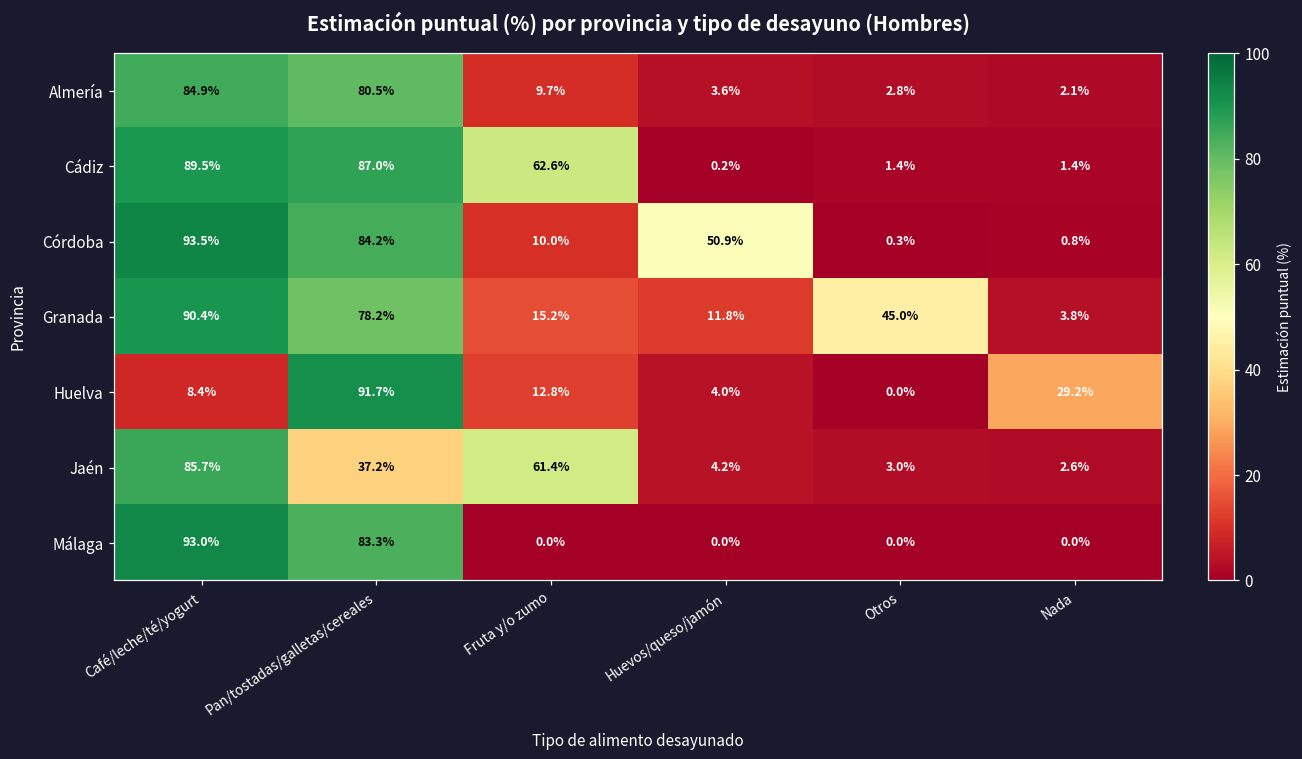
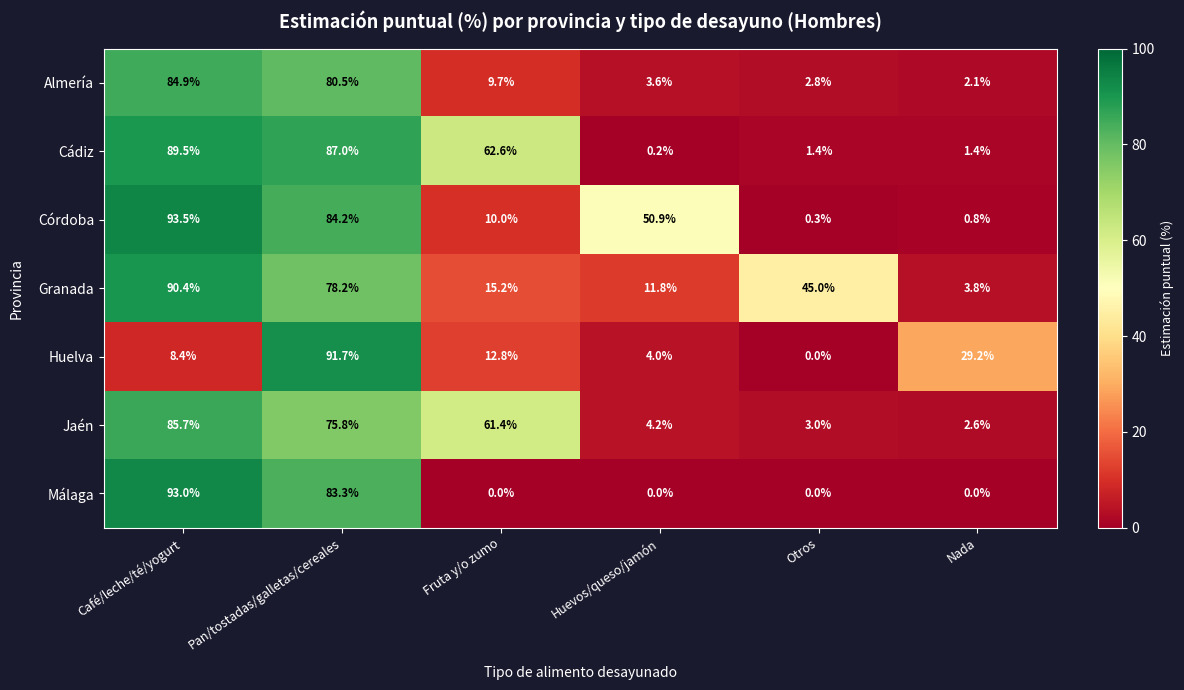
Jaén, Pan/tostadas/galletas/cereales: 37.2% -> 75.8%
